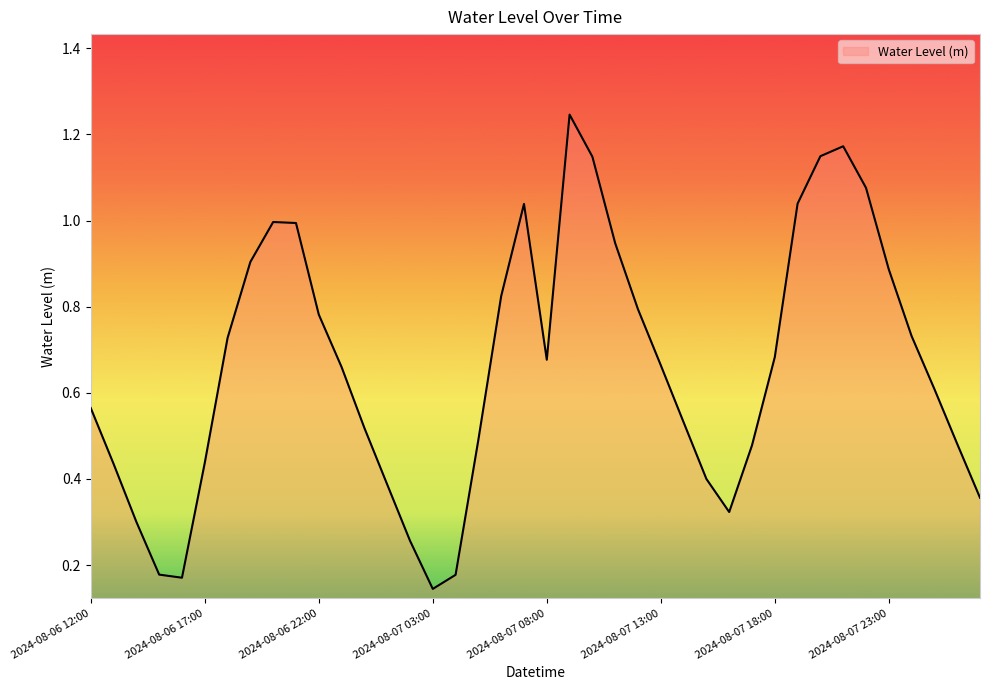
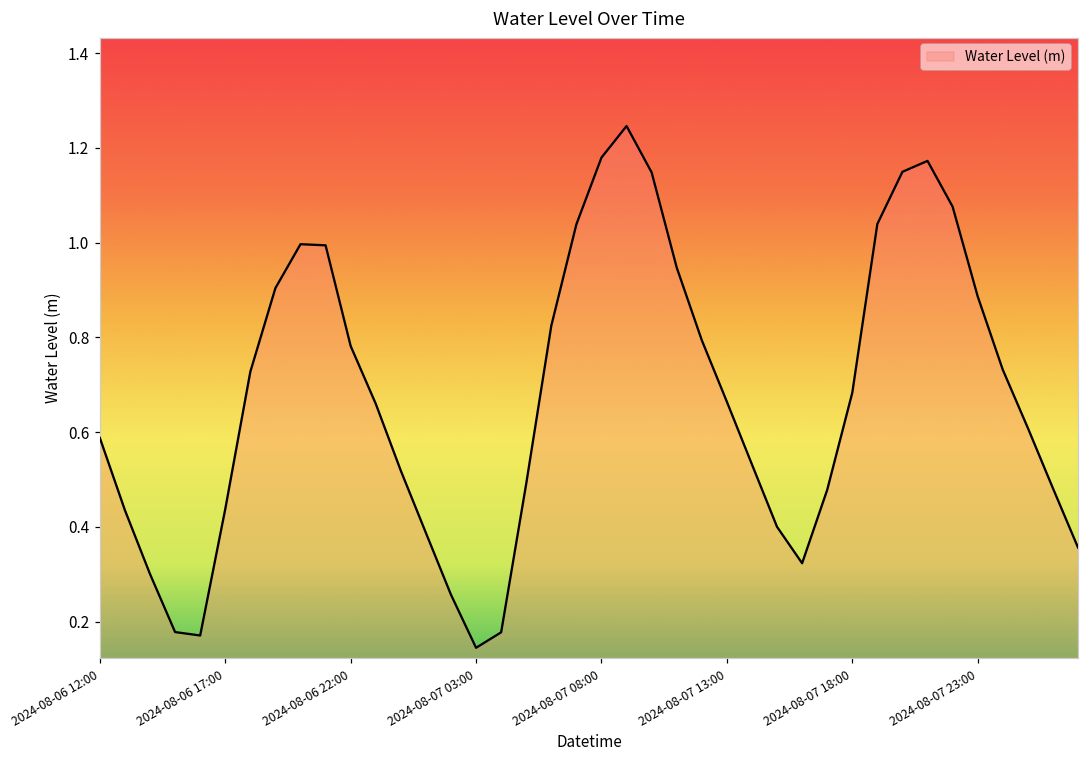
2024-08-06 12:00: 0.56 -> 0.59
2024-08-07 08:00: 0.68 -> 1.18
